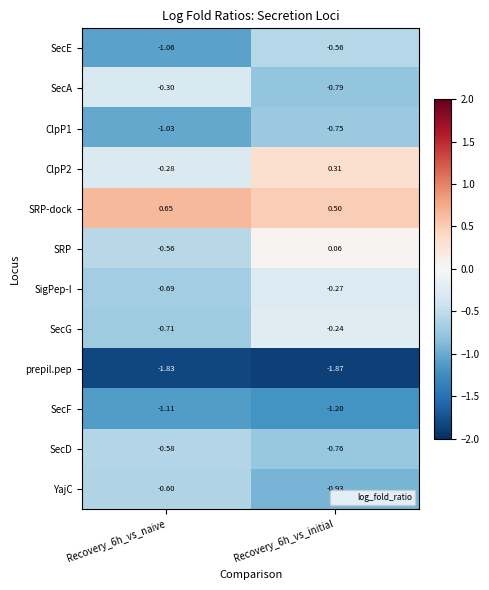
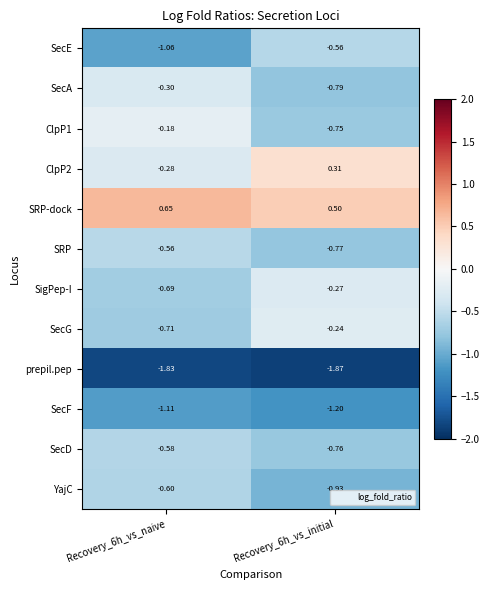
ClpP1, Recovery_6h_vs_naive: -1.03 -> -0.18
SRP, Recovery_6h_vs_initial: 0.06 -> -0.77
